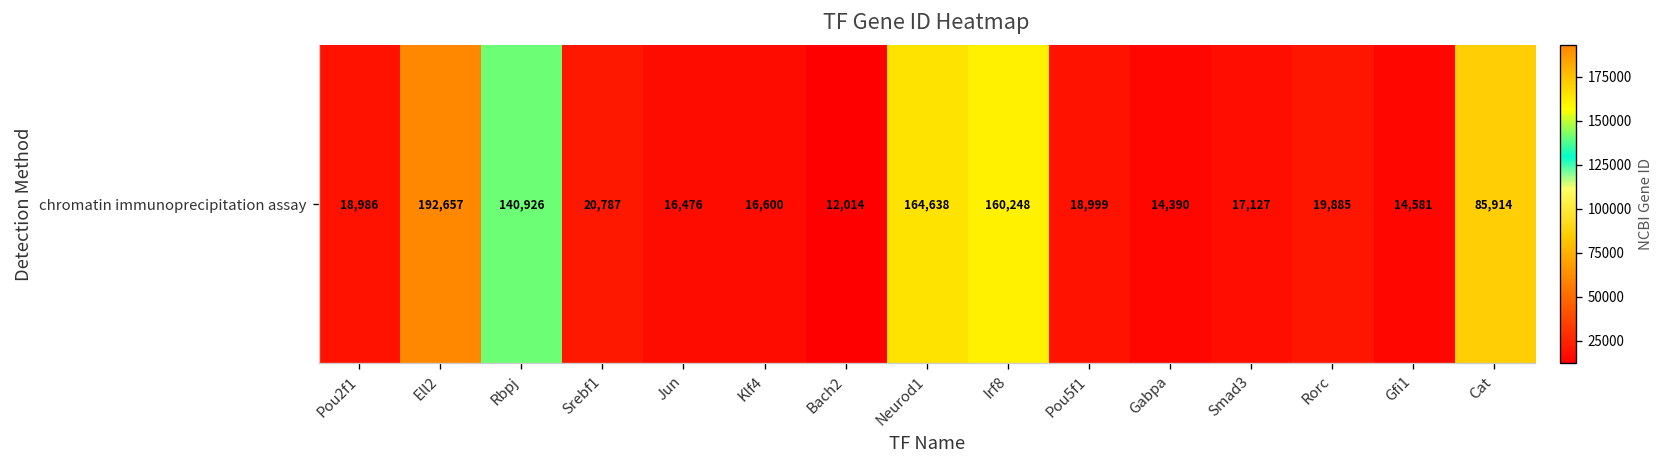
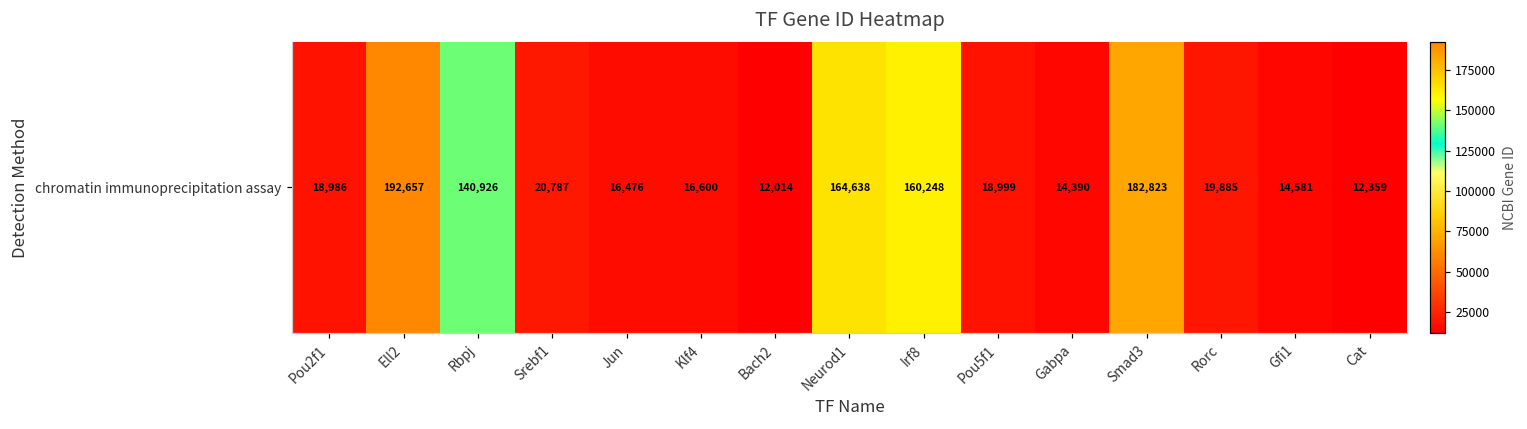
chromatin immunoprecipitation assay, Smad3: 17,127 -> 182,823
chromatin immunoprecipitation assay, Cat: 85,914 -> 12,359
